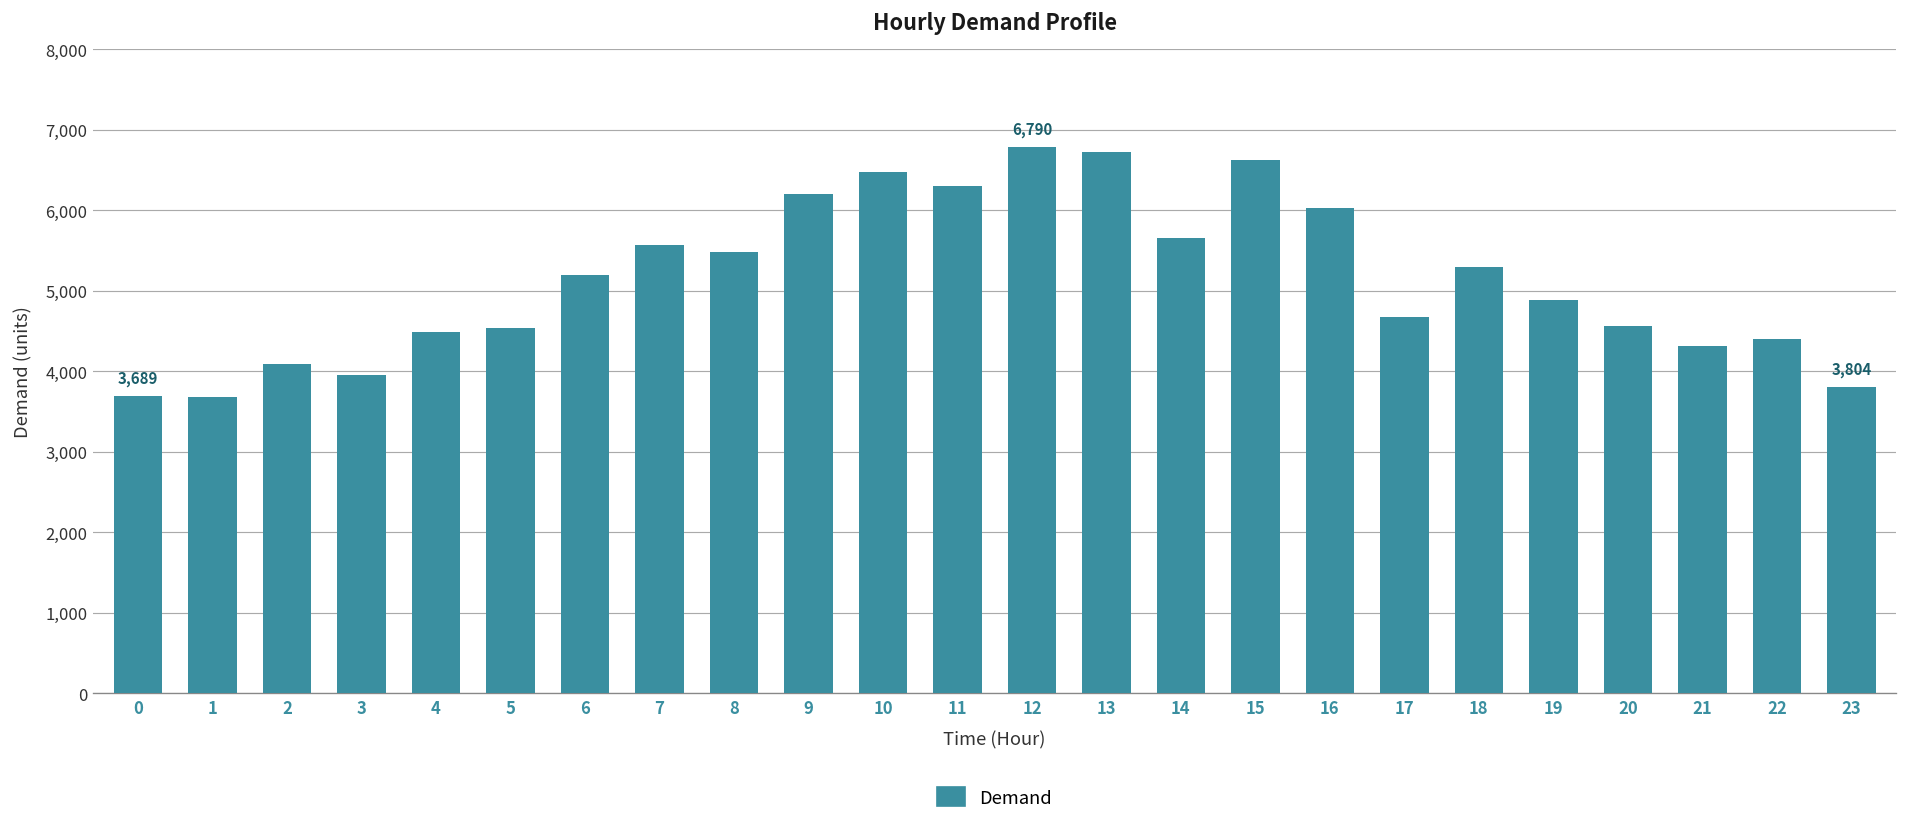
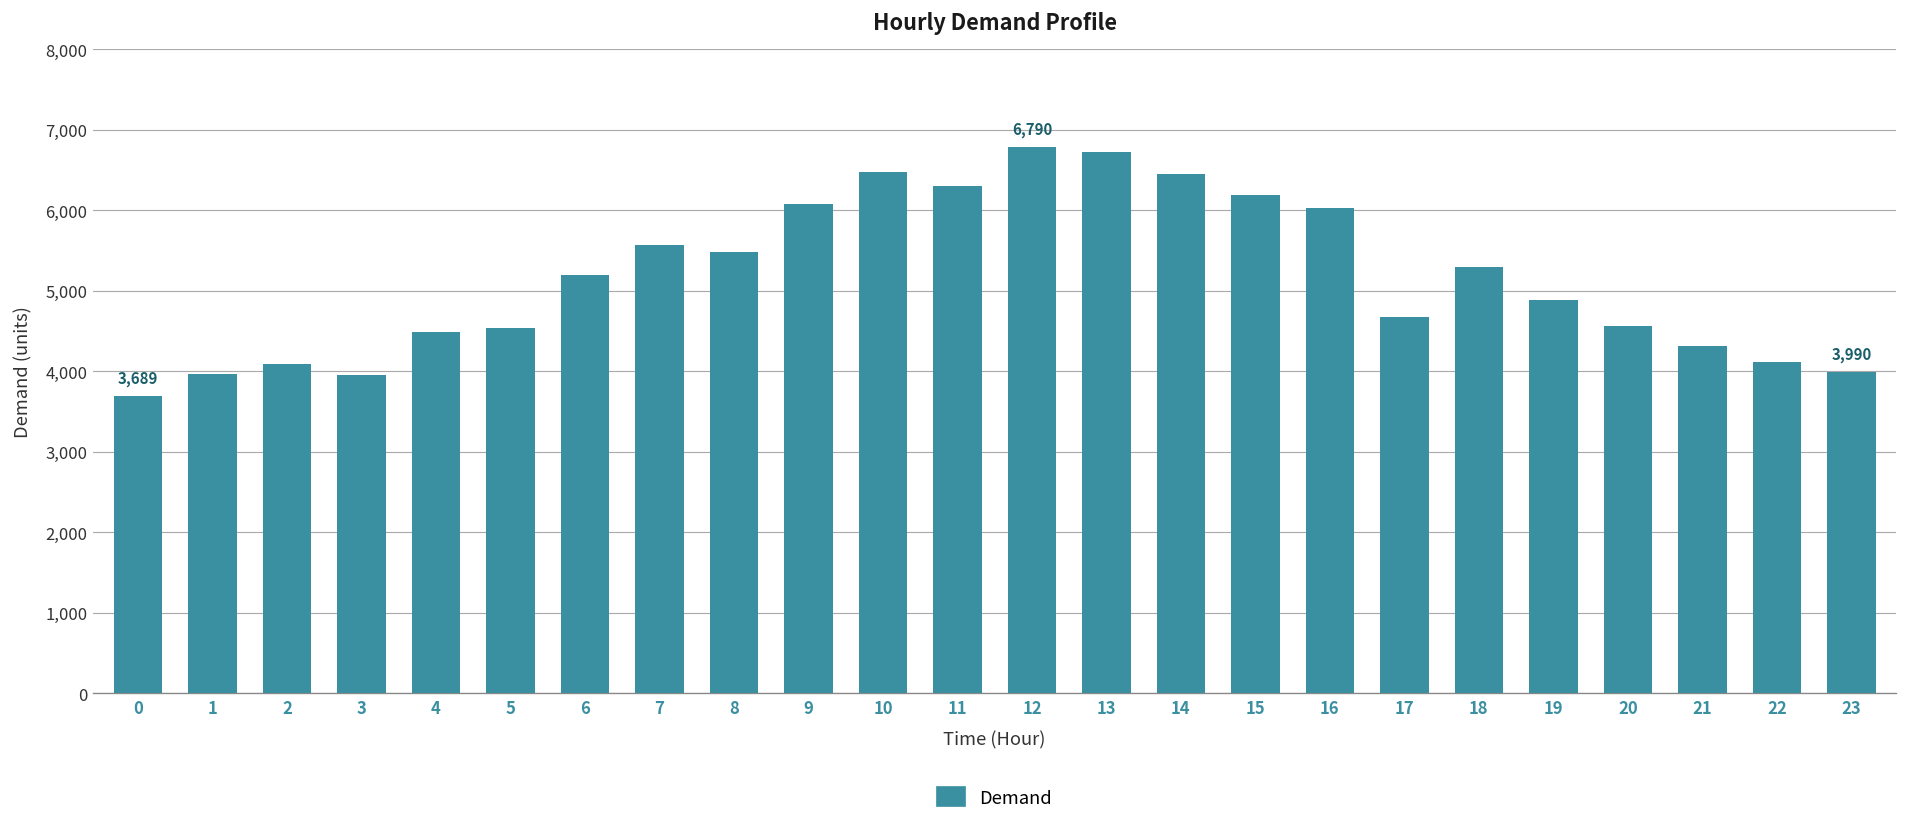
1: 3,700 -> 4,000
9: 6,200 -> 6,100
14: 5,700 -> 6,400
15: 6,600 -> 6,200
22: 4,400 -> 4,100
23: 3,804 -> 3,990
